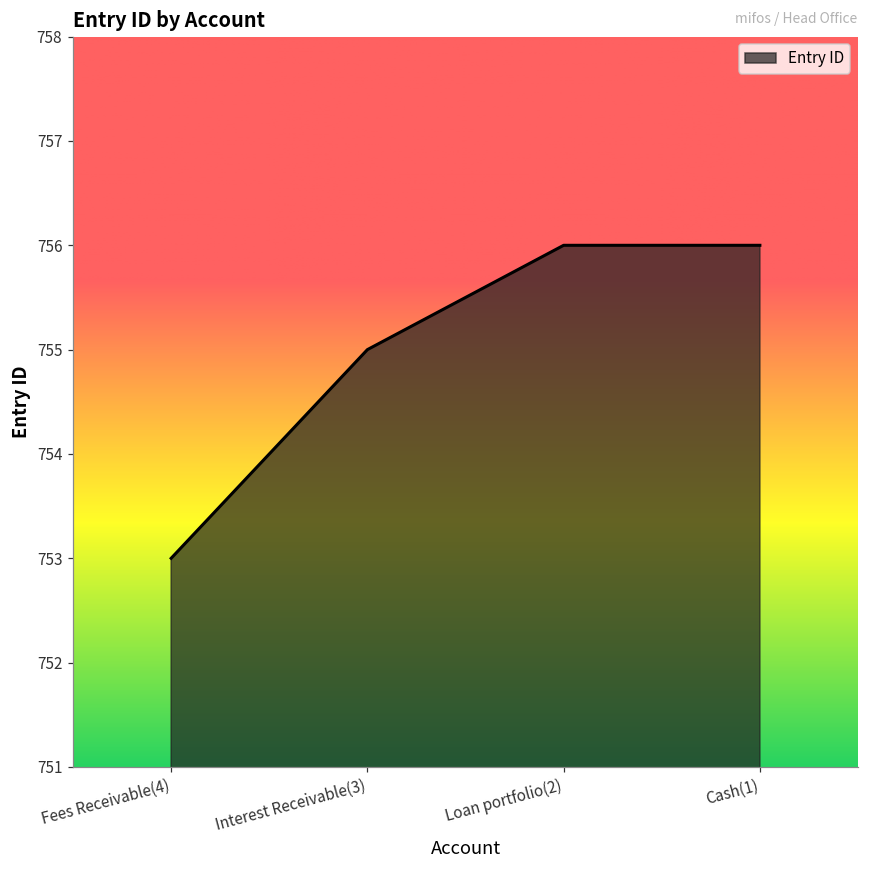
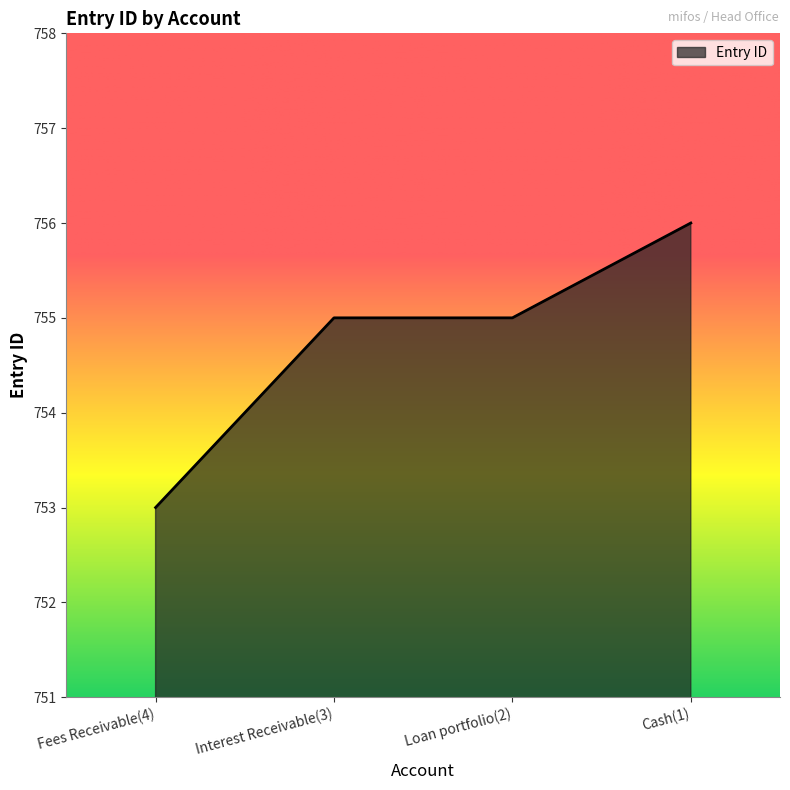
Loan portfolio(2): 756 -> 755
